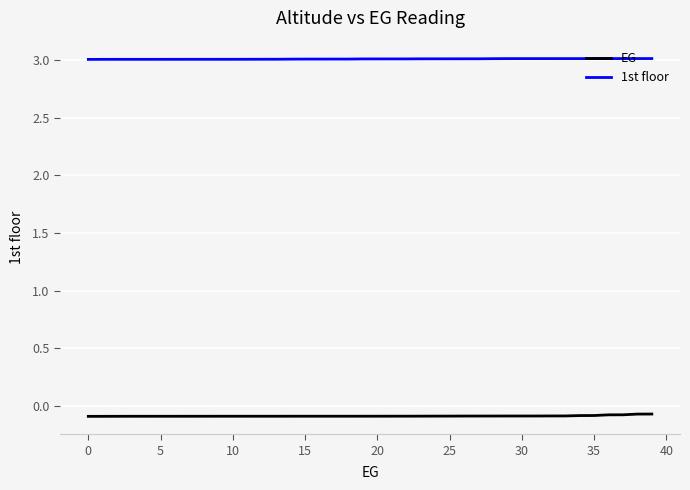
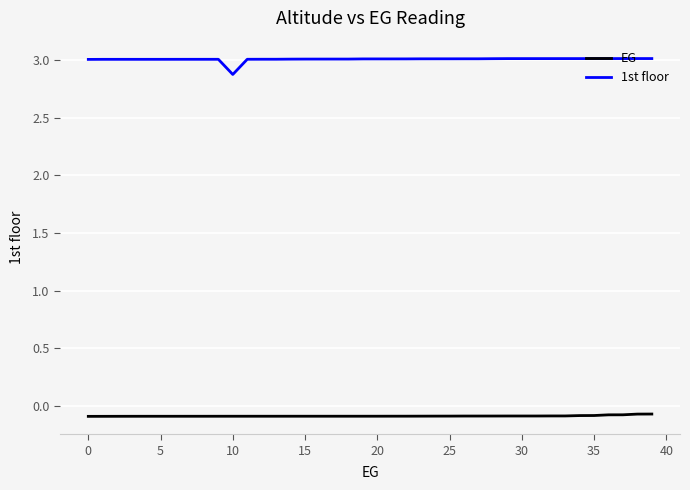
1st floor, 10: 3.01 -> 2.88
